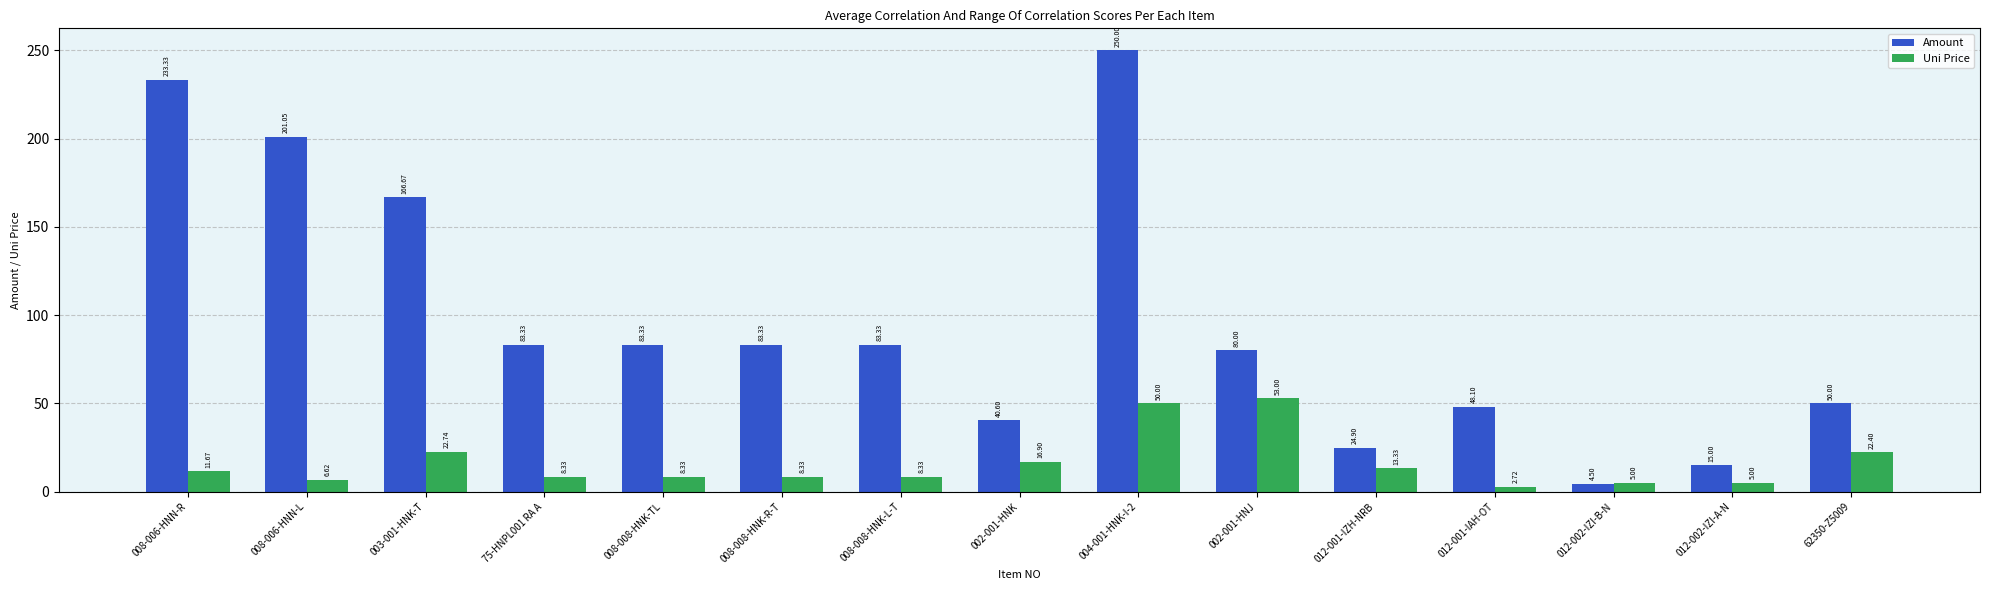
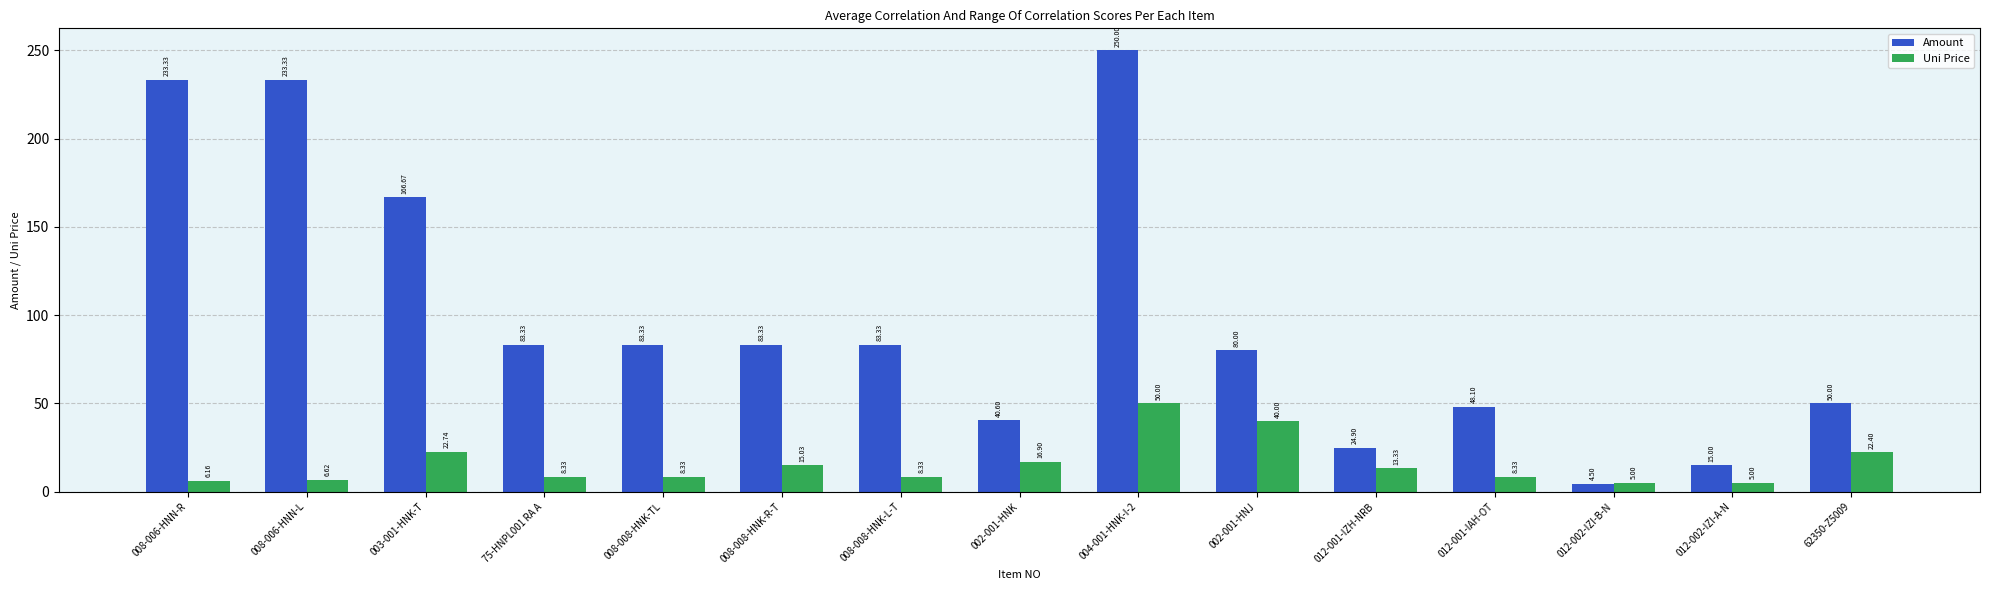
Uni Price, 008-006-HNN-R: 11.67 -> 6.16
Amount, 008-006-HNN-L: 201.05 -> 233.33
Uni Price, 008-008-HNK-R-T: 8.33 -> 15.03
Uni Price, 002-001-HNJ: 53.00 -> 40.00
Uni Price, 012-001-IAH-OT: 2.72 -> 8.33
